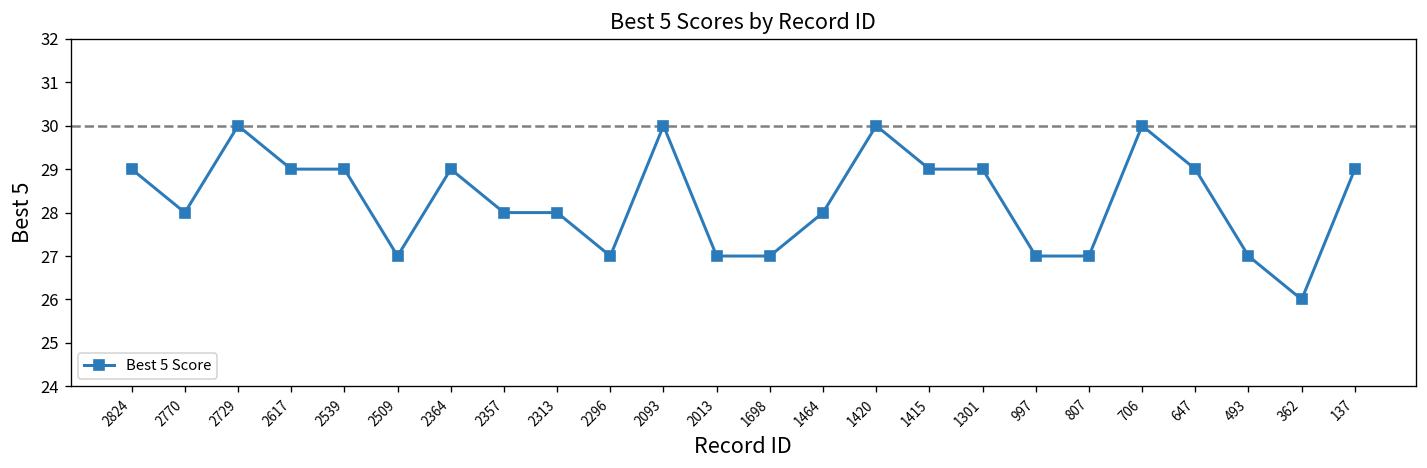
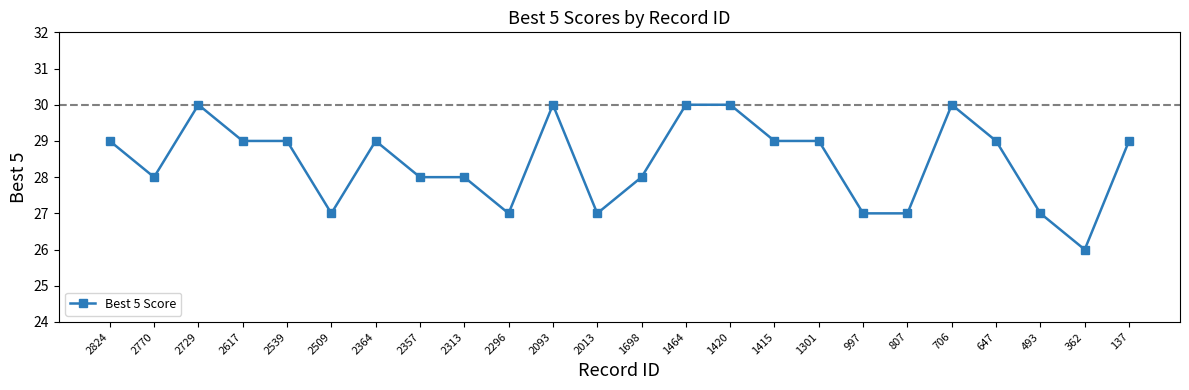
1698: 27 -> 28
1464: 28 -> 30
